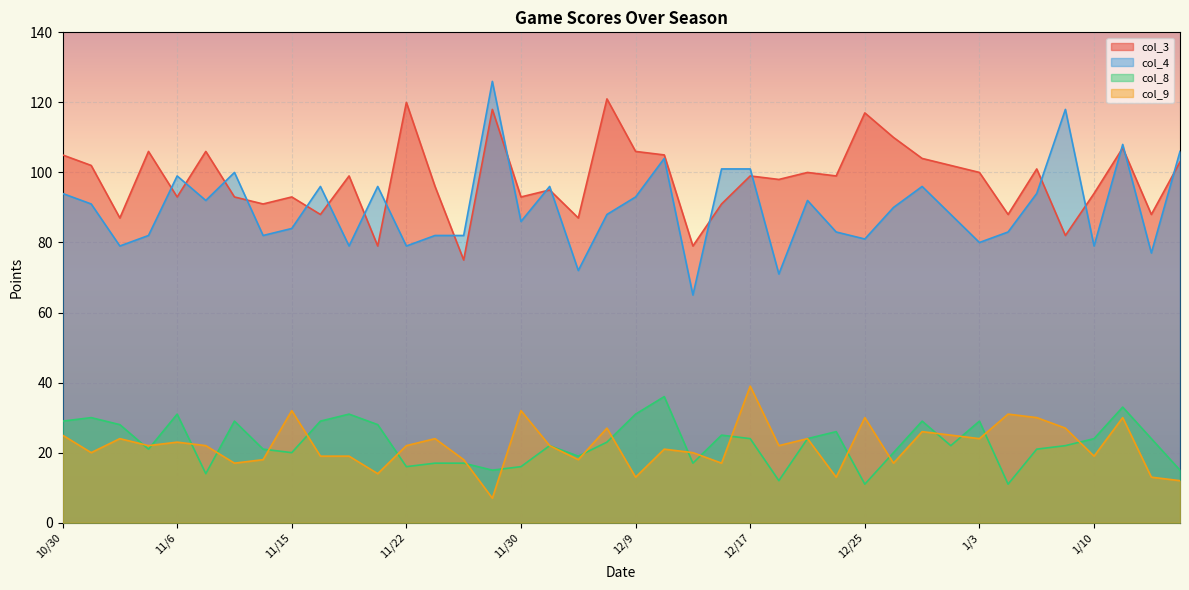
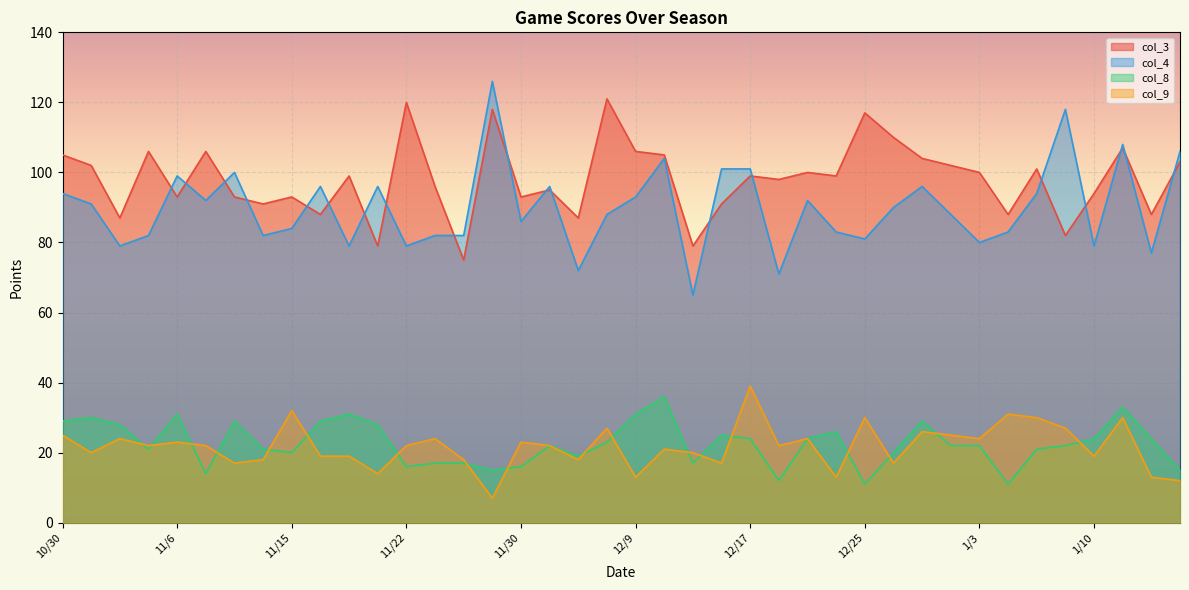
col_9, 11/30: 32 -> 23
col_8, 1/3: 29 -> 22
